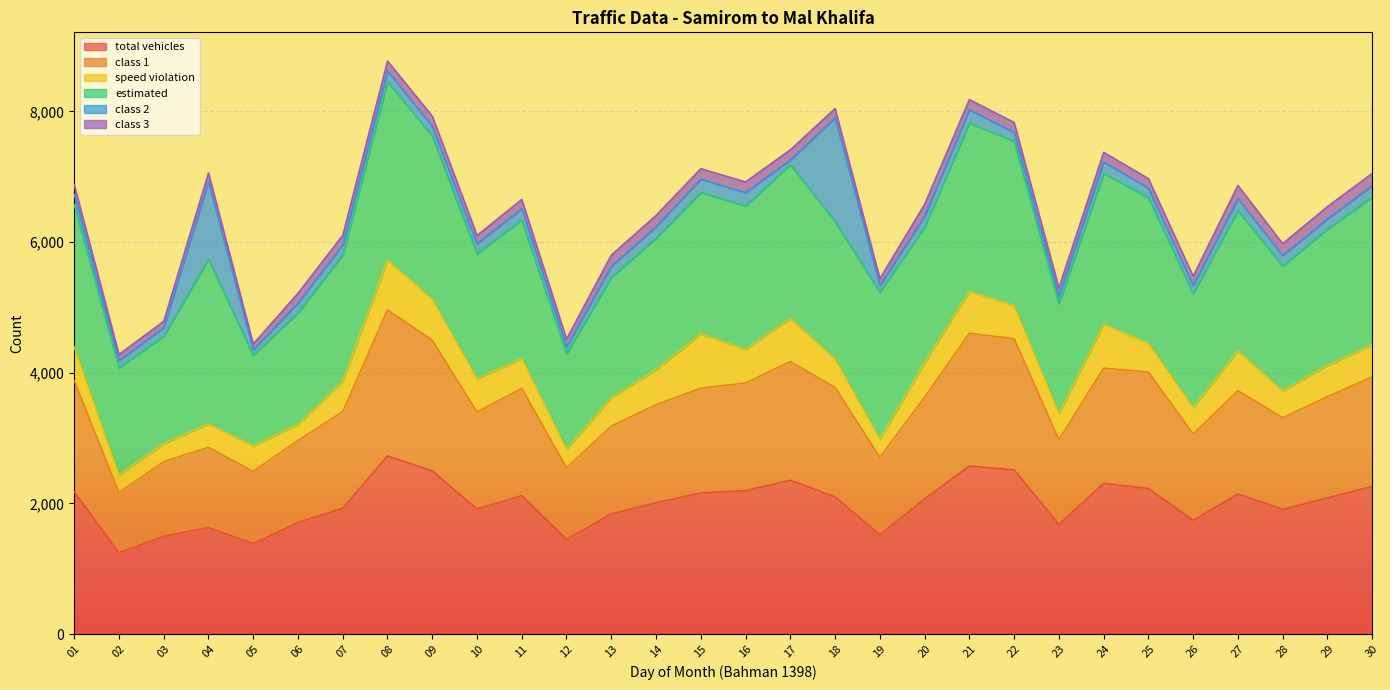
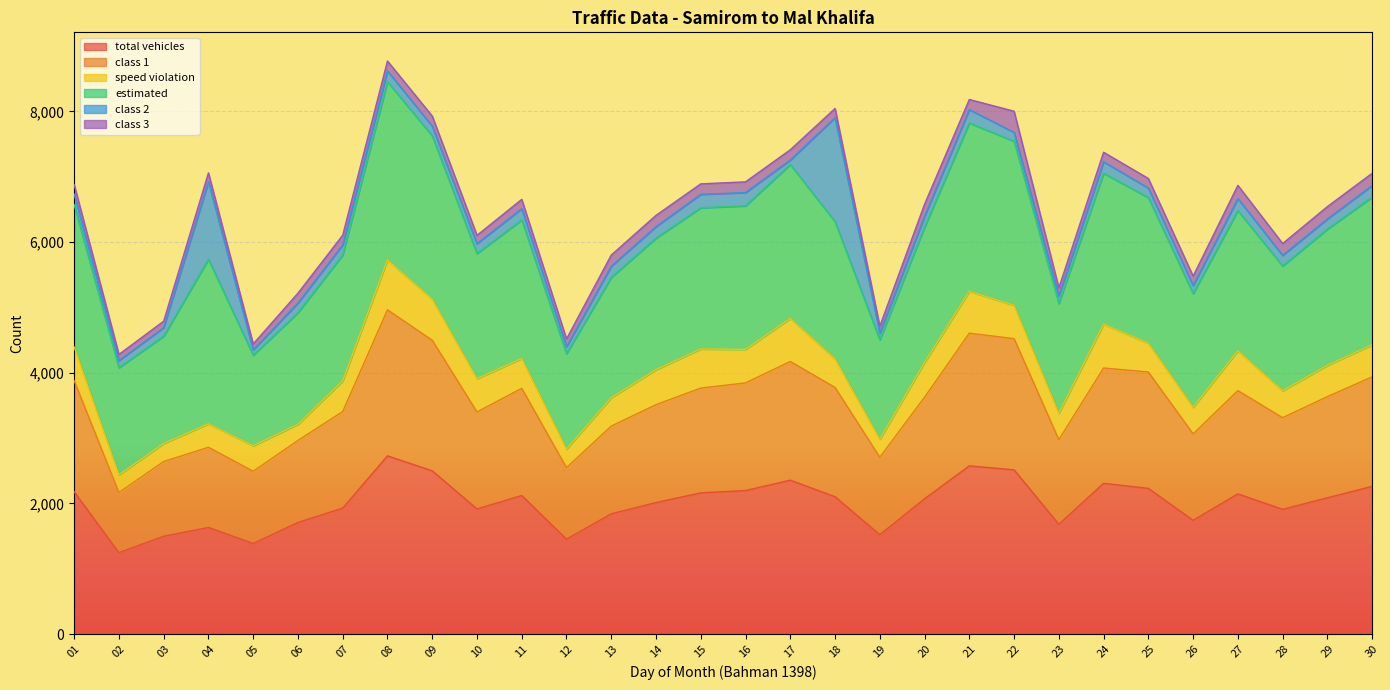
speed violation, 15: 800 -> 600
estimated, 19: 2,300 -> 1,500
class 3, 22: 200 -> 300
